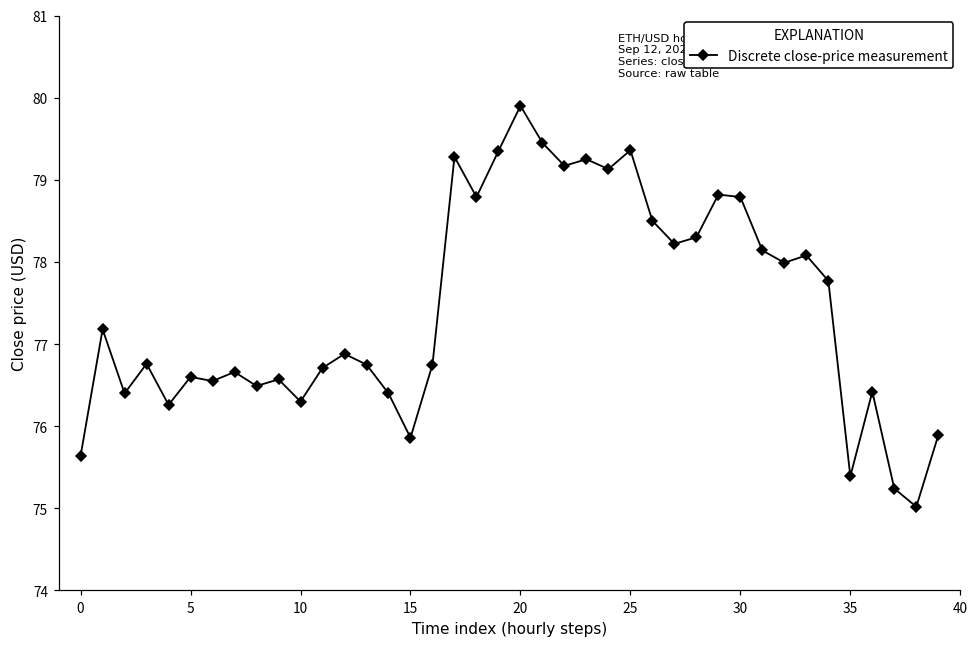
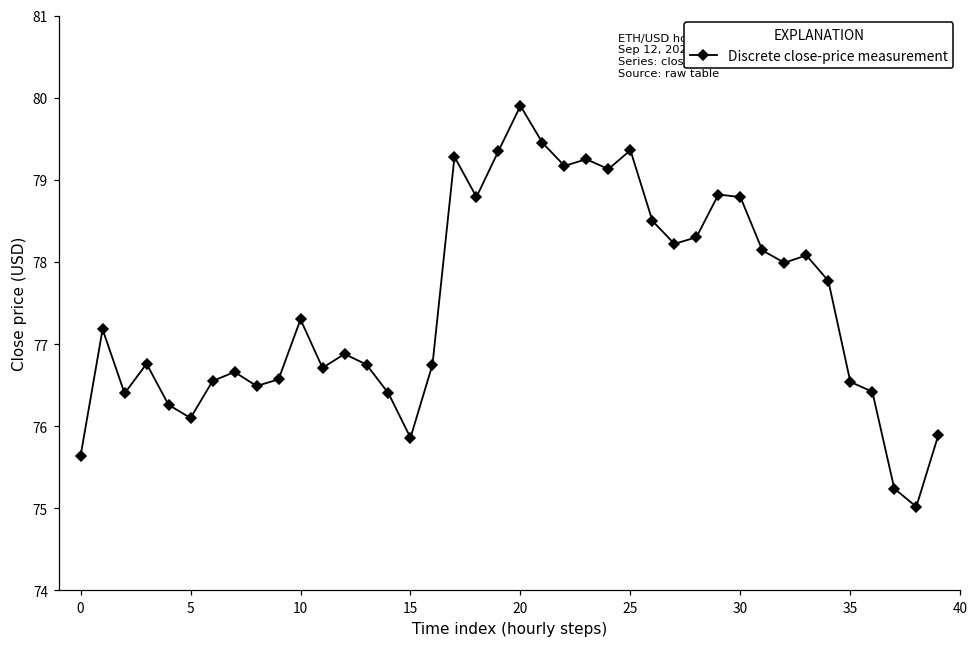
5: 76.6 -> 76.1
10: 76.3 -> 77.3
35: 75.4 -> 76.5
